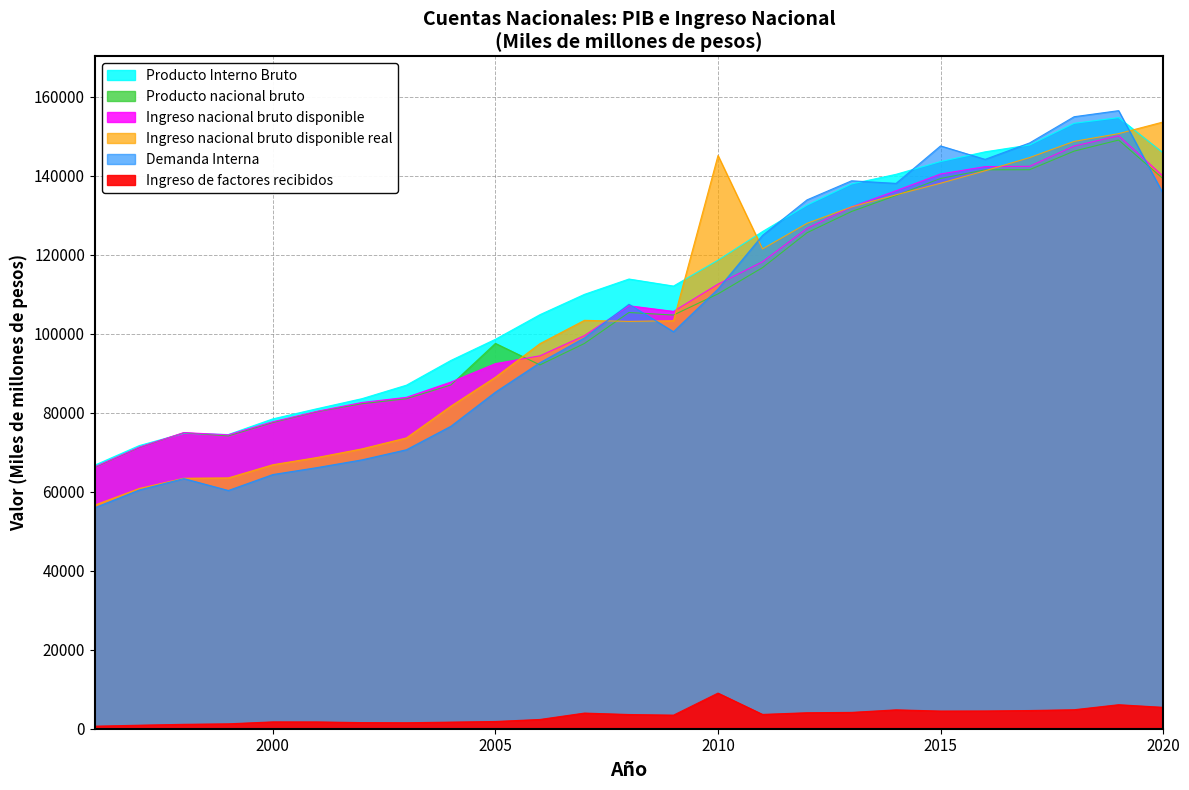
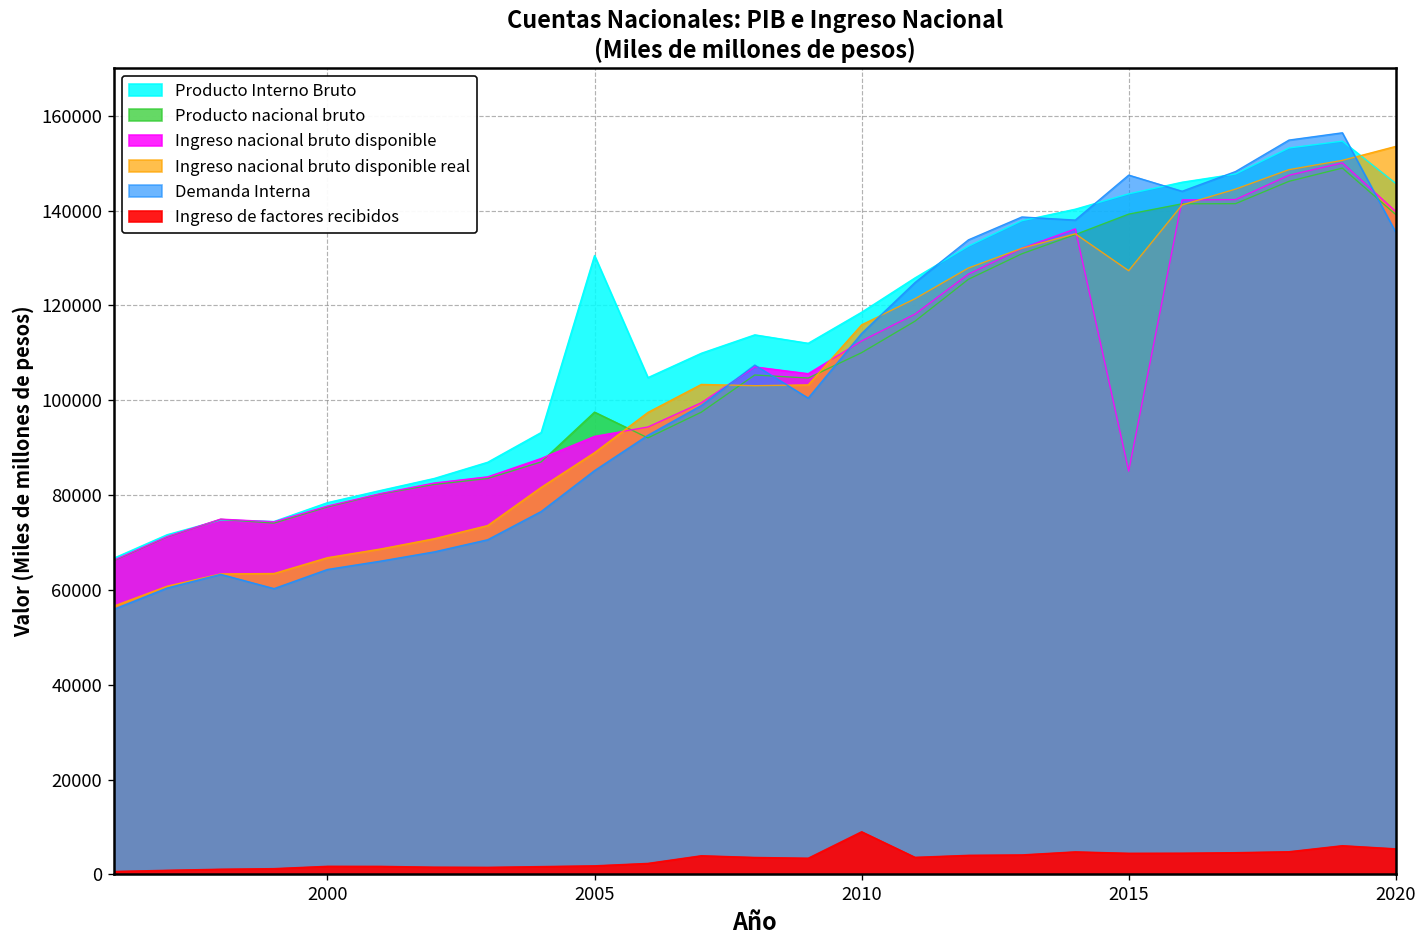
Producto Interno Bruto, 2005: 99000 -> 131000
Ingreso nacional bruto disponible real, 2010: 145000 -> 116000
Demanda Interna, 2010: 111000 -> 114000
Ingreso nacional bruto disponible, 2015: 140000 -> 85000
Ingreso nacional bruto disponible real, 2015: 138000 -> 127000
